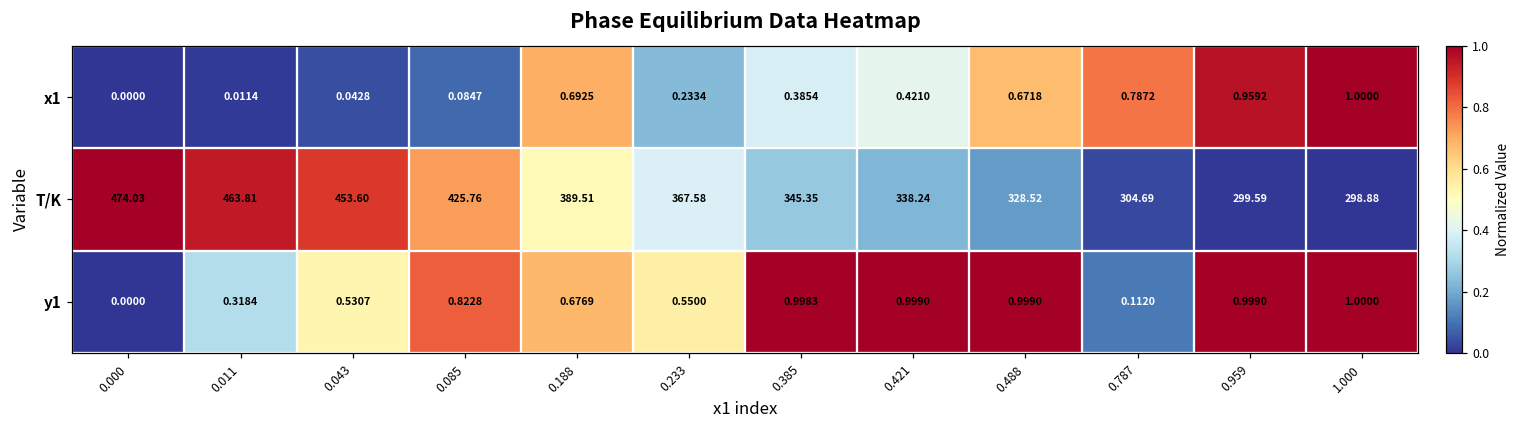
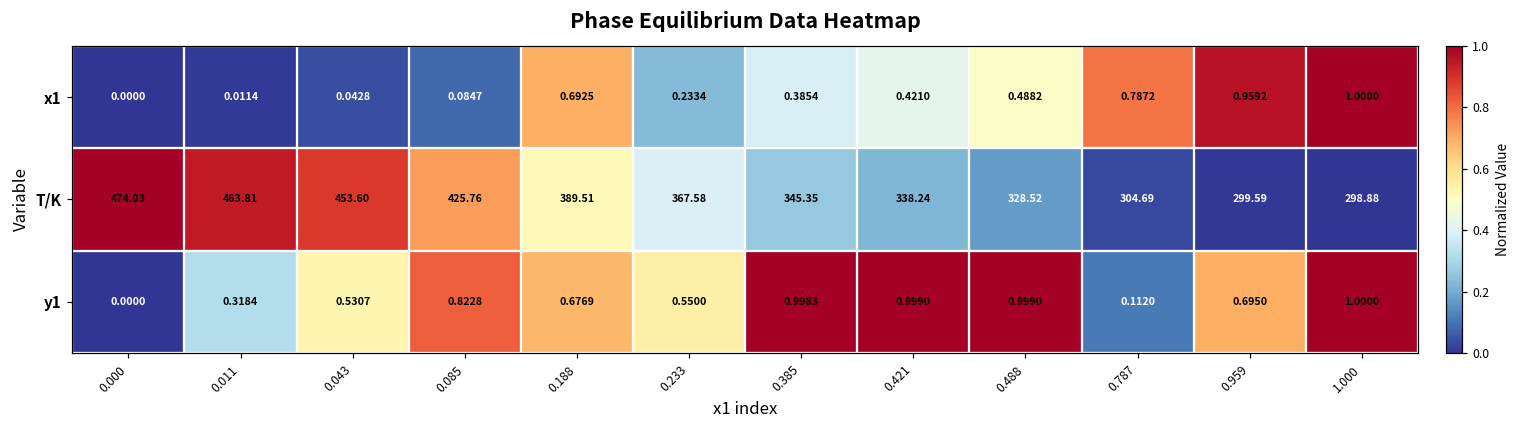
x1, 0.488: 0.6718 -> 0.4882
y1, 0.959: 0.9990 -> 0.6950
